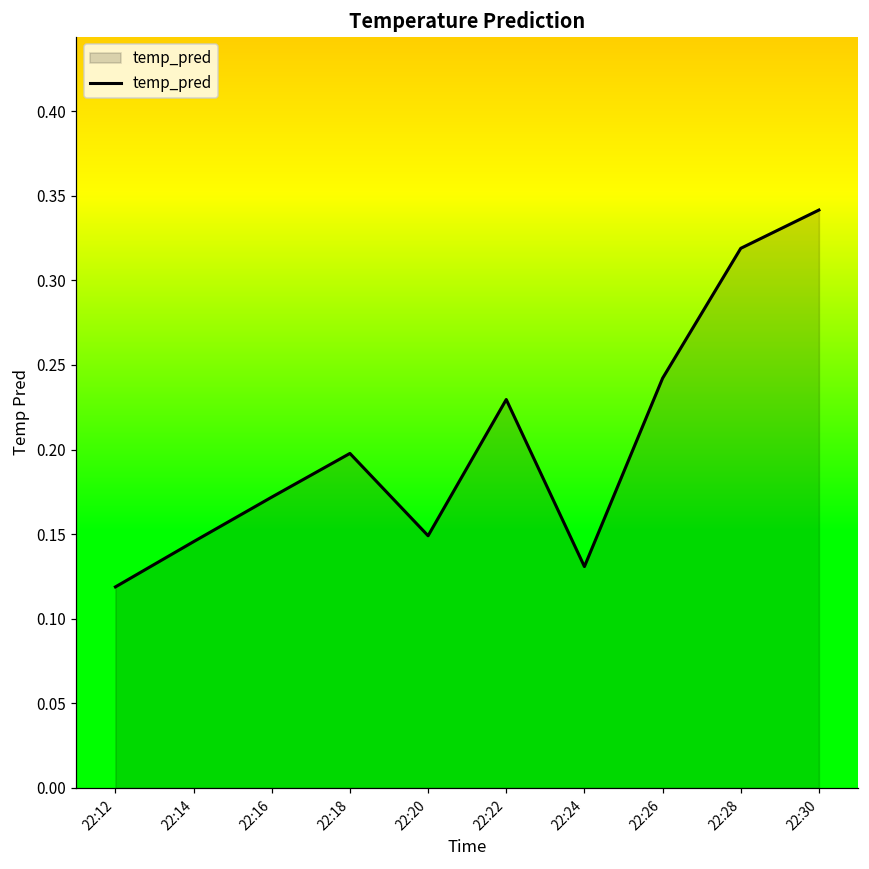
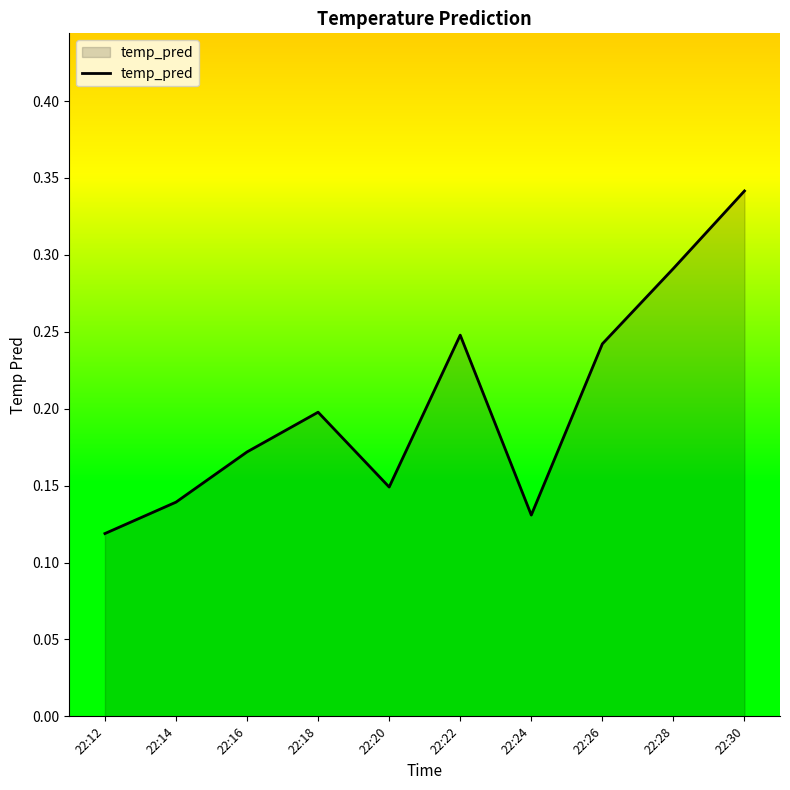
22:14: 0.146 -> 0.139
22:22: 0.230 -> 0.248
22:28: 0.319 -> 0.291
